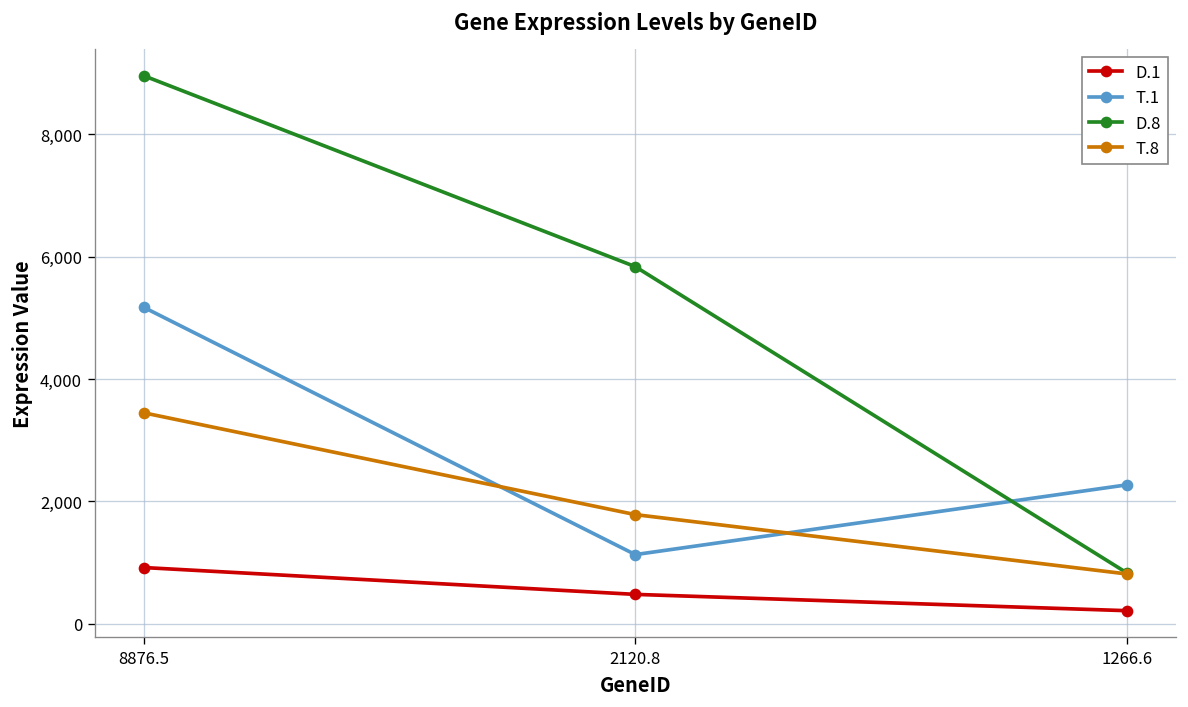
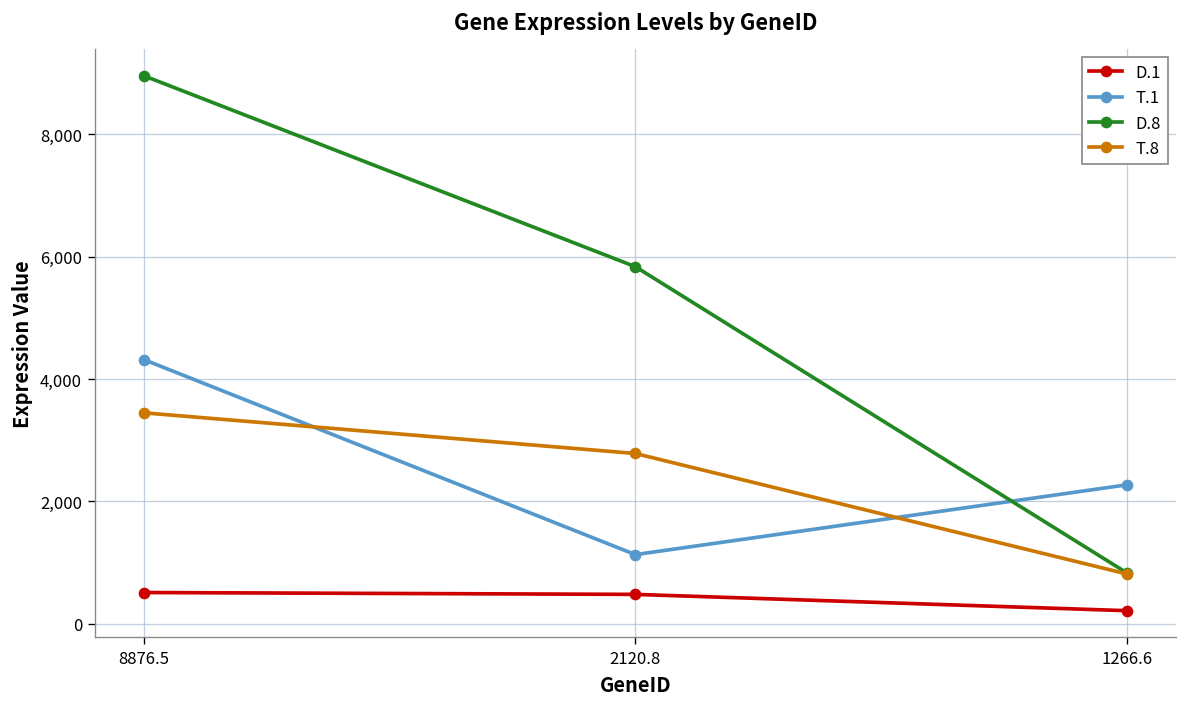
D.1, 8876.5: 900 -> 500
T.1, 8876.5: 5,200 -> 4,300
T.8, 2120.8: 1,800 -> 2,800
